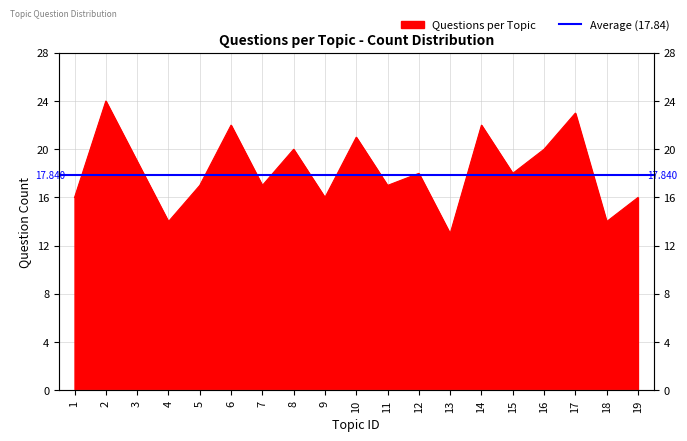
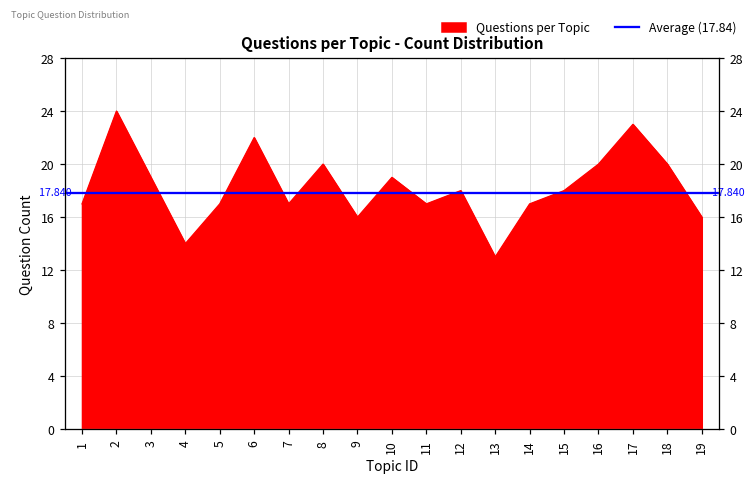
1: 16 -> 17
10: 21 -> 19
14: 22 -> 17
18: 14 -> 20
